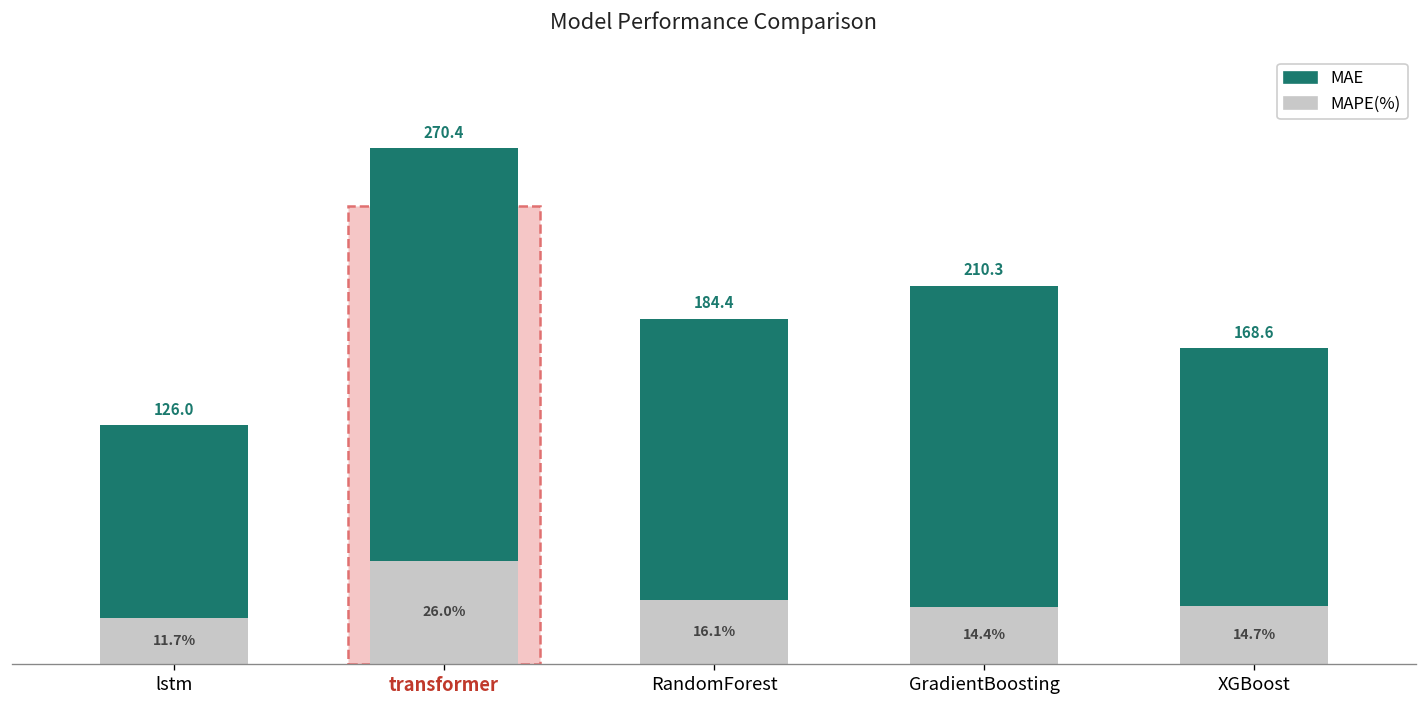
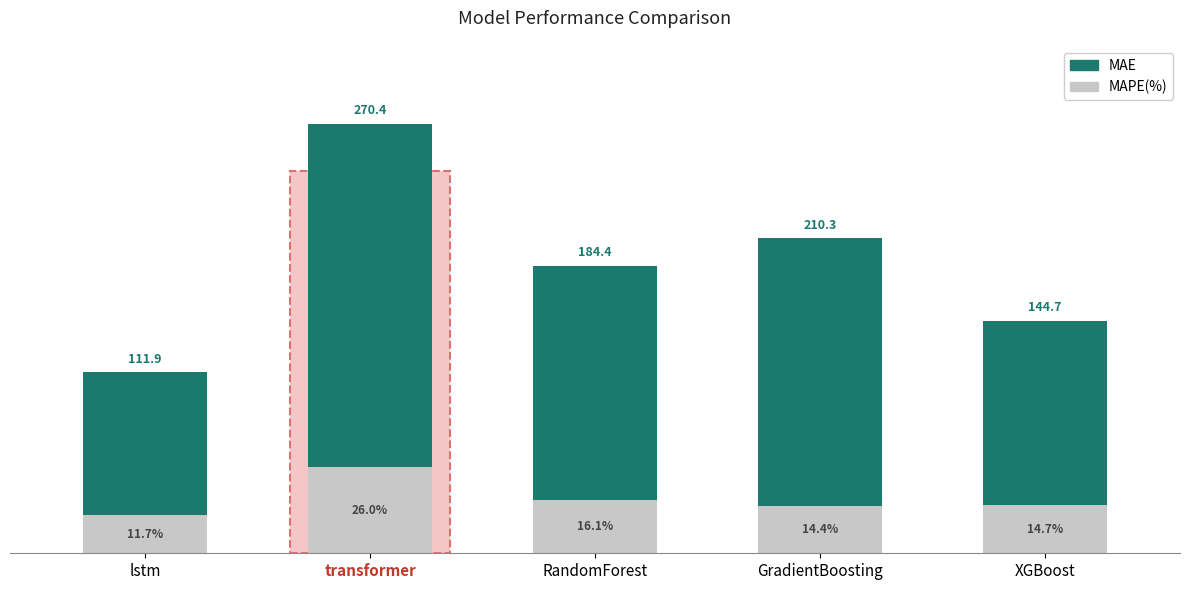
MAE, lstm: 126.0 -> 111.9
MAE, XGBoost: 168.6 -> 144.7
